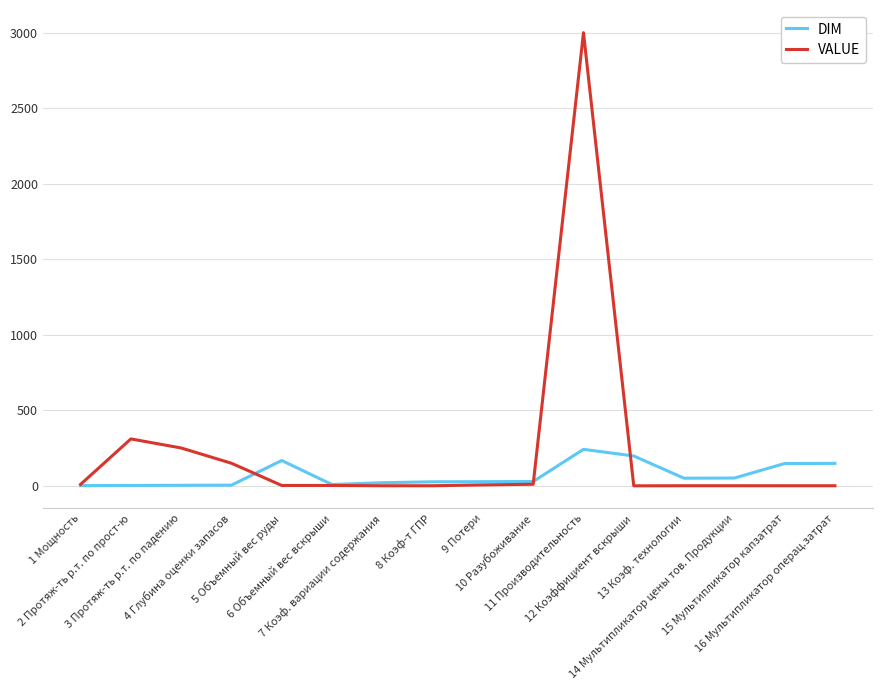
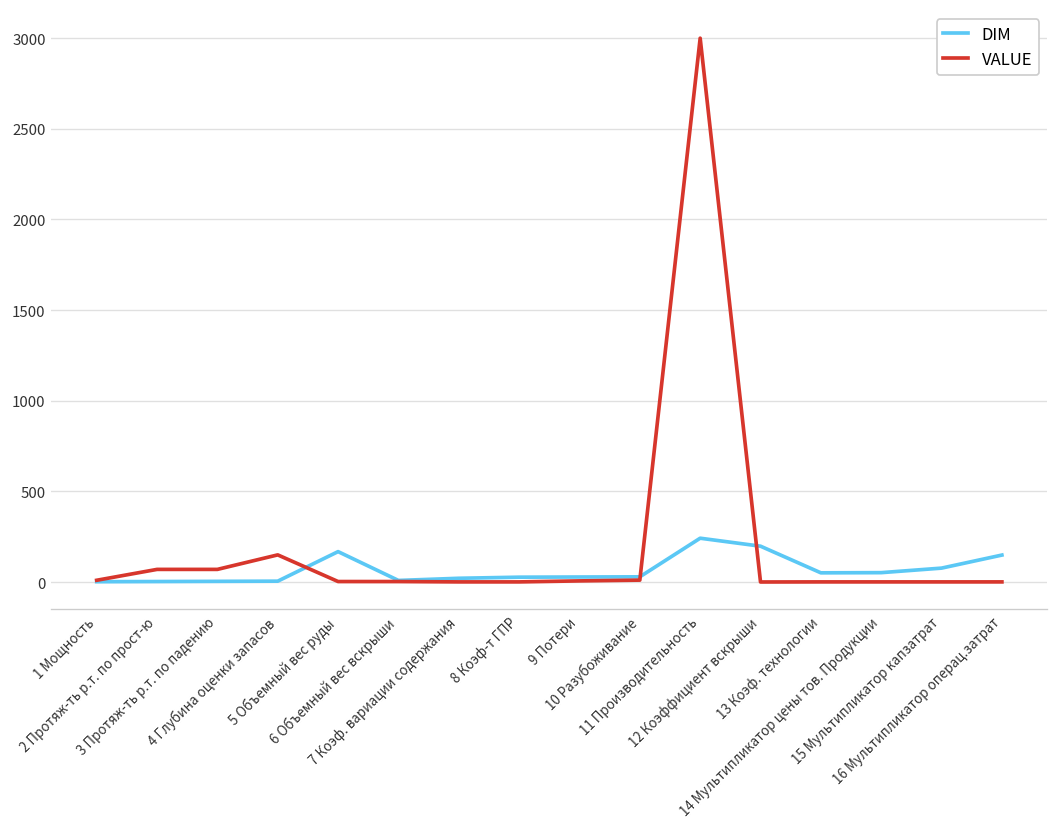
VALUE, 2 Протяж-ть р.т. по прост-ю: 310 -> 70
VALUE, 3 Протяж-ть р.т. по падению: 250 -> 70
DIM, 15 Мультипликатор капзатрат: 150 -> 80
